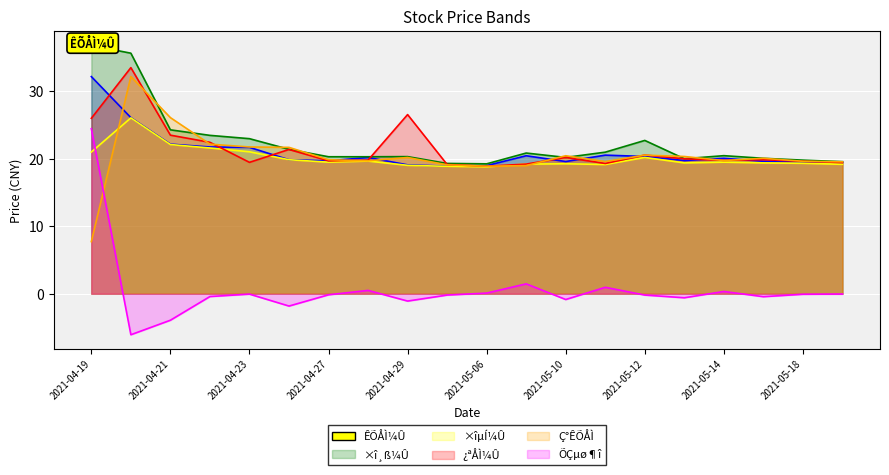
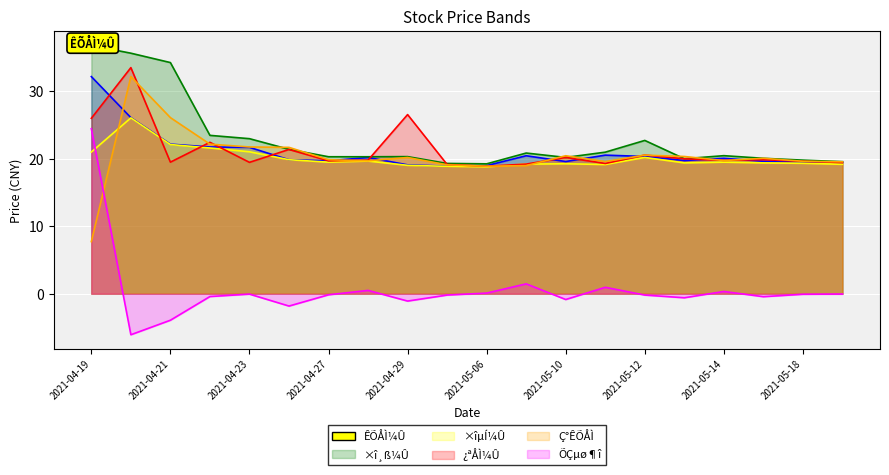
×î¸ß¼Û, 2021-04-21: 24 -> 34
¿ªÅÌ¼Û, 2021-04-21: 24 -> 20
